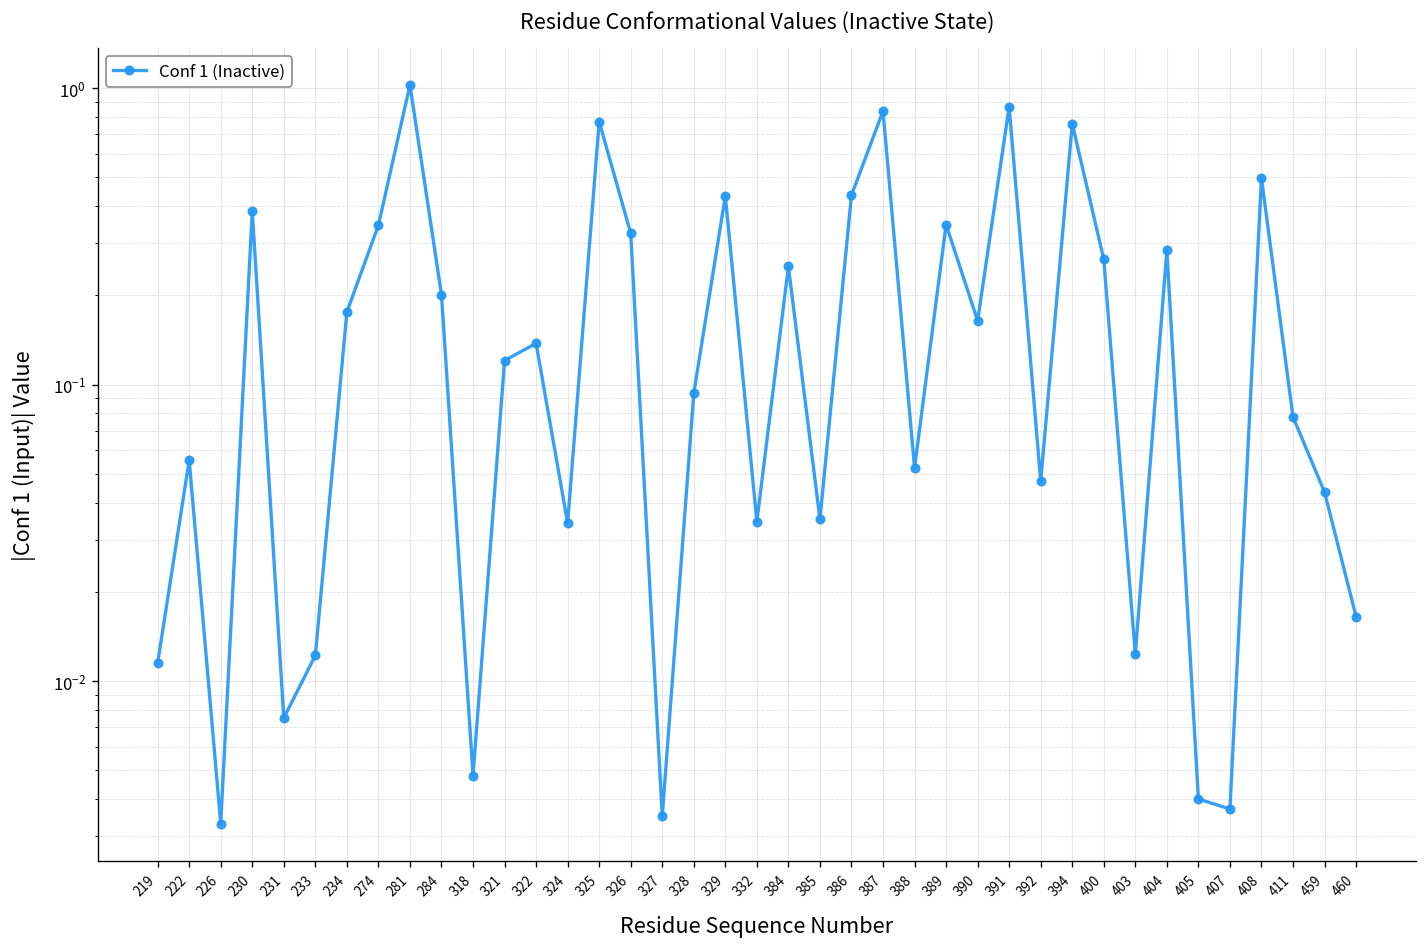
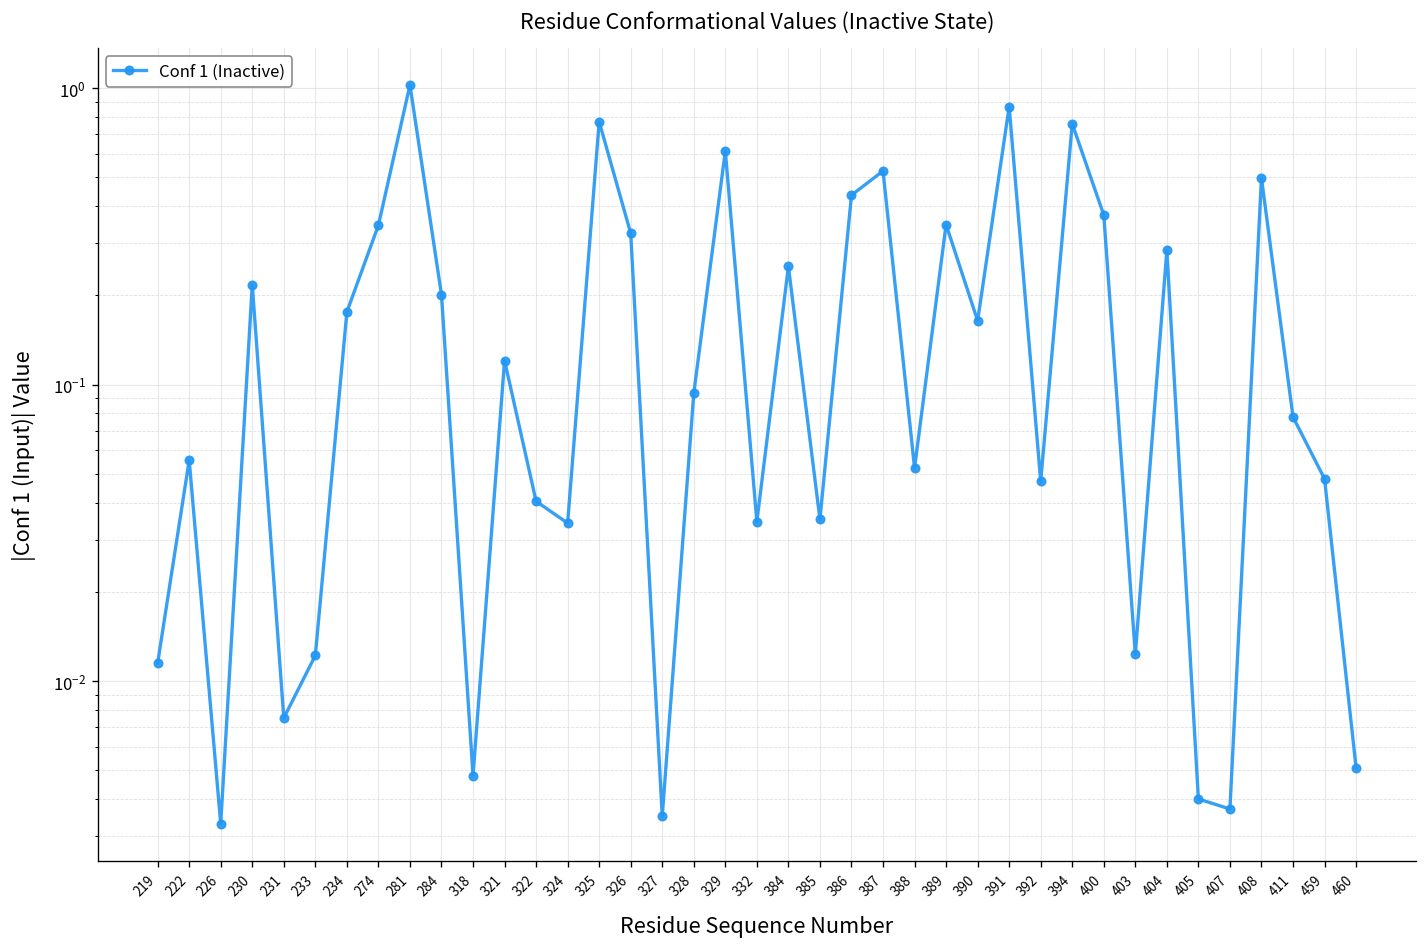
230: 0.39 -> 0.22
322: 0.14 -> 0.040
329: 0.43 -> 0.61
387: 0.84 -> 0.53
400: 0.26 -> 0.37
459: 0.043 -> 0.048
460: 0.017 -> 0.0051
